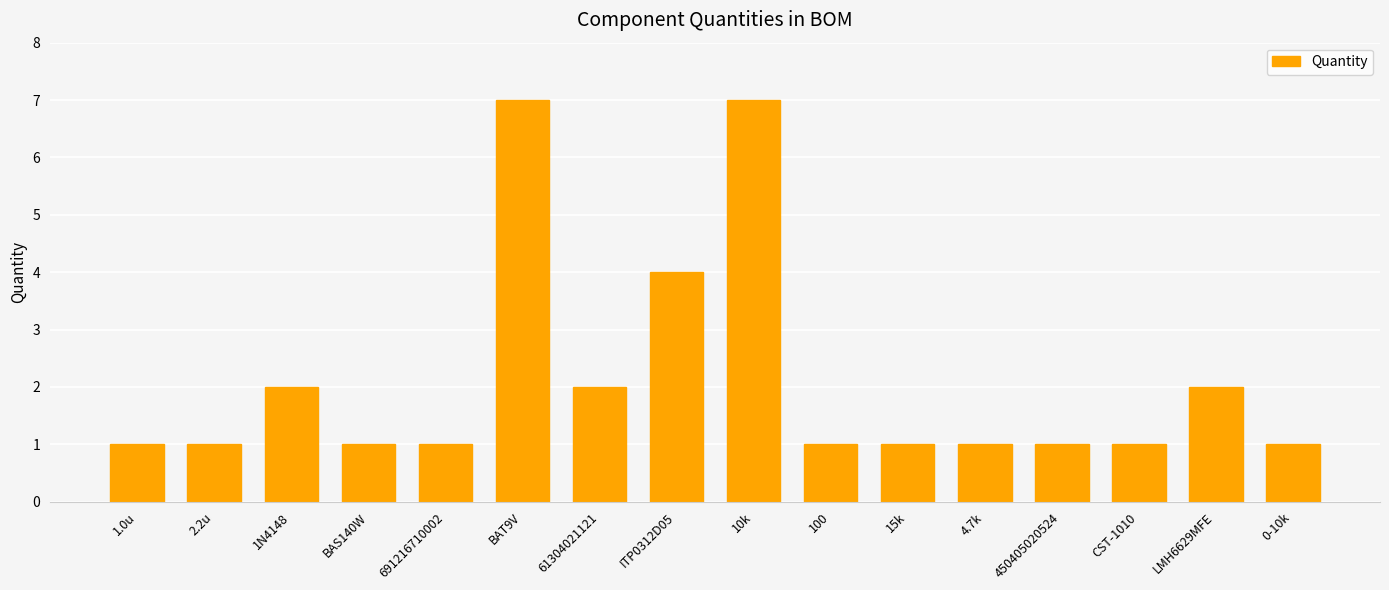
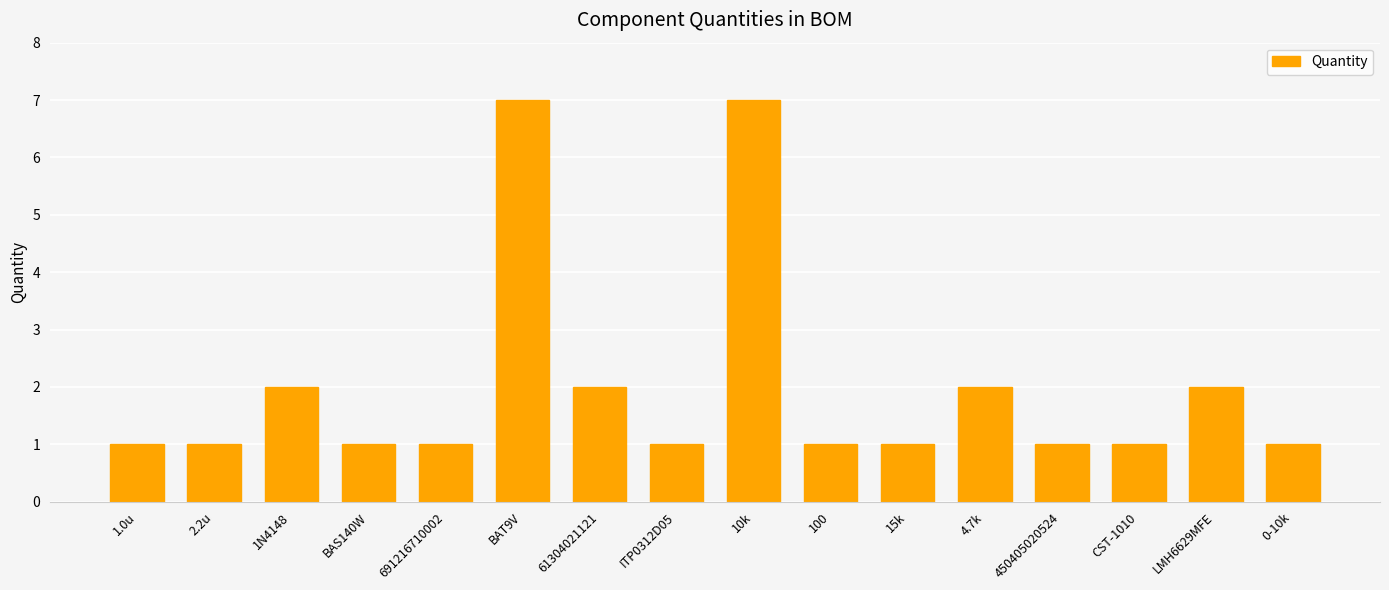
ITP0312D05: 4 -> 1
4.7k: 1 -> 2
